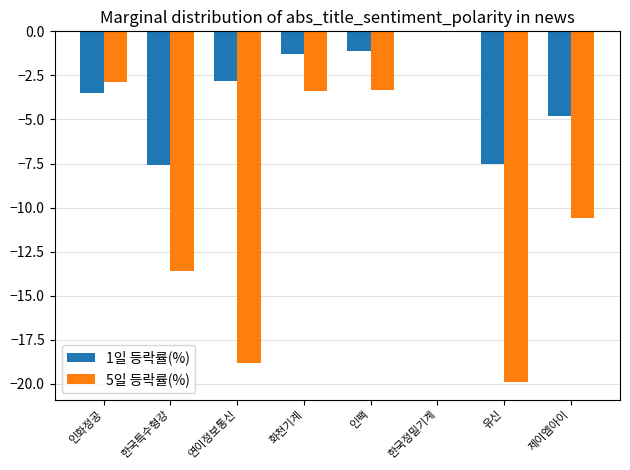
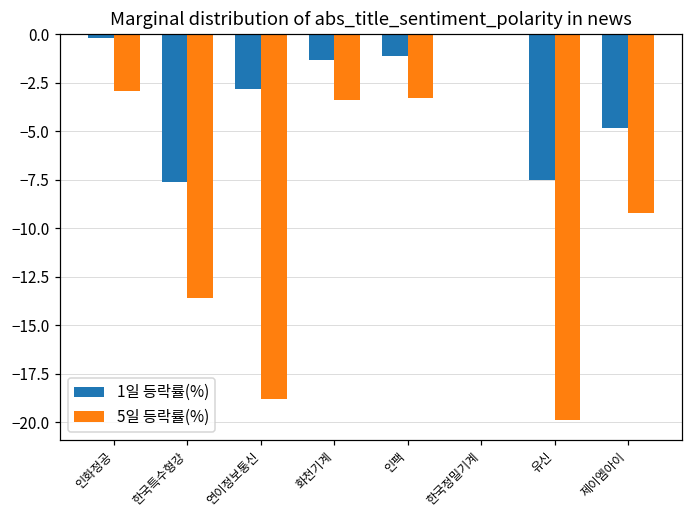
1일 등락률(%), 인화정공: -3.5 -> -0.2
5일 등락률(%), 제이엠아이: -10.6 -> -9.2
